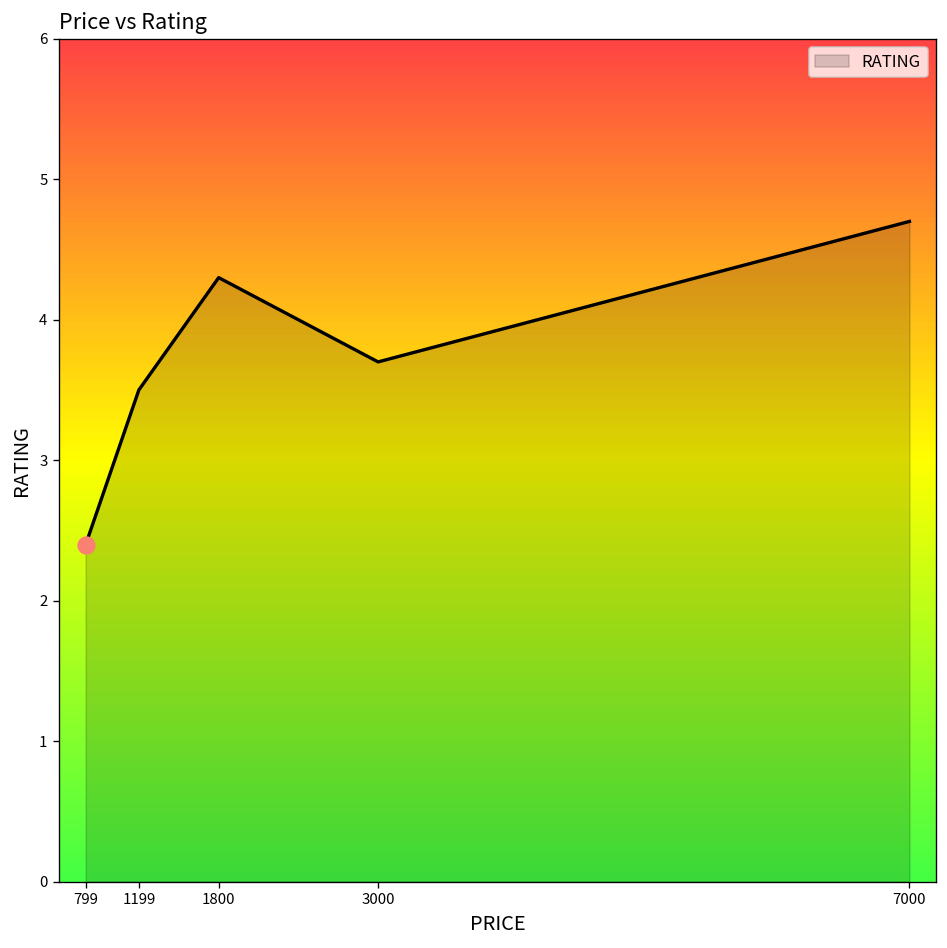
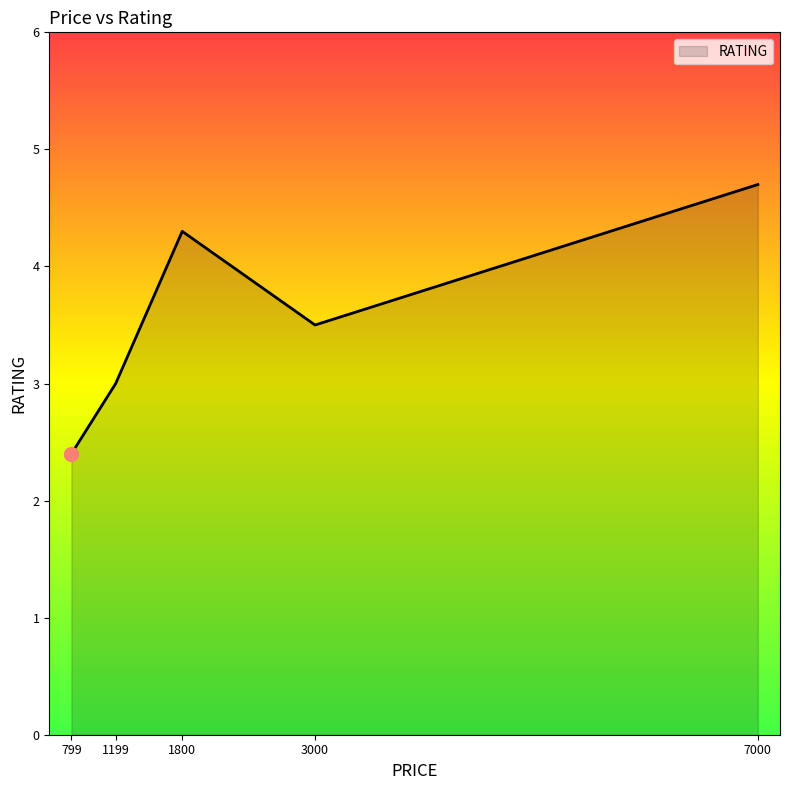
RATING, 1199: 3.5 -> 3.0
RATING, 3000: 3.7 -> 3.5
